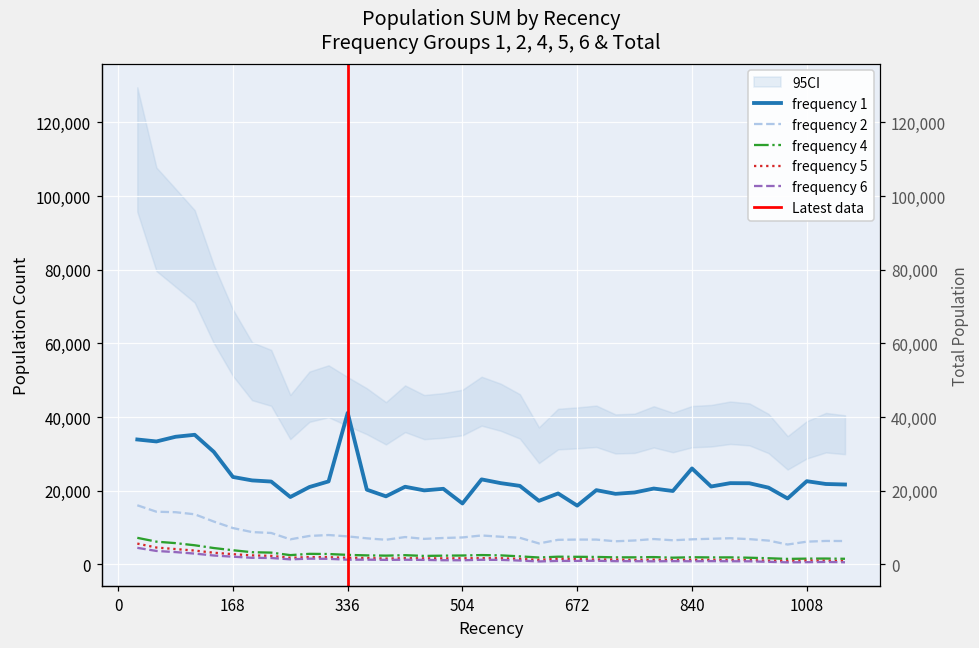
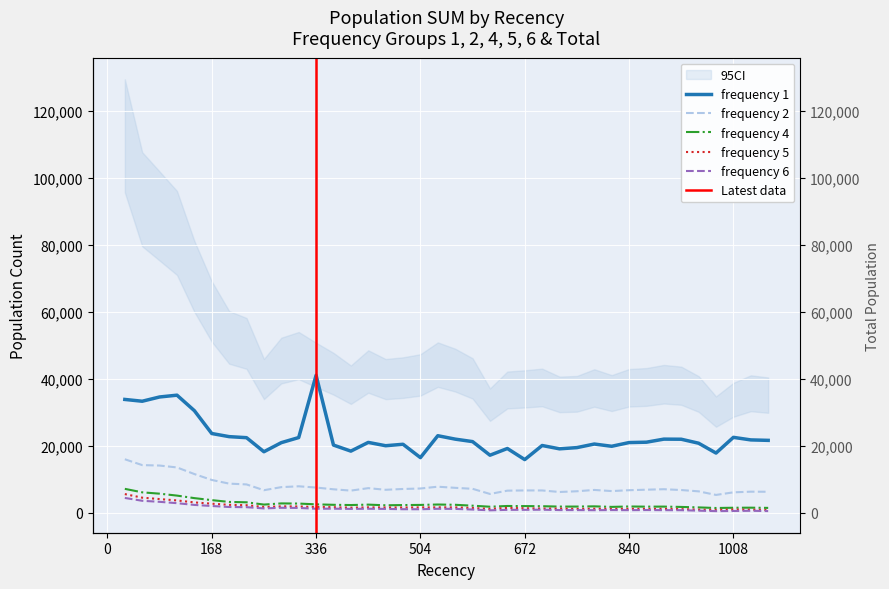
frequency 1, 840: 26,000 -> 21,000
